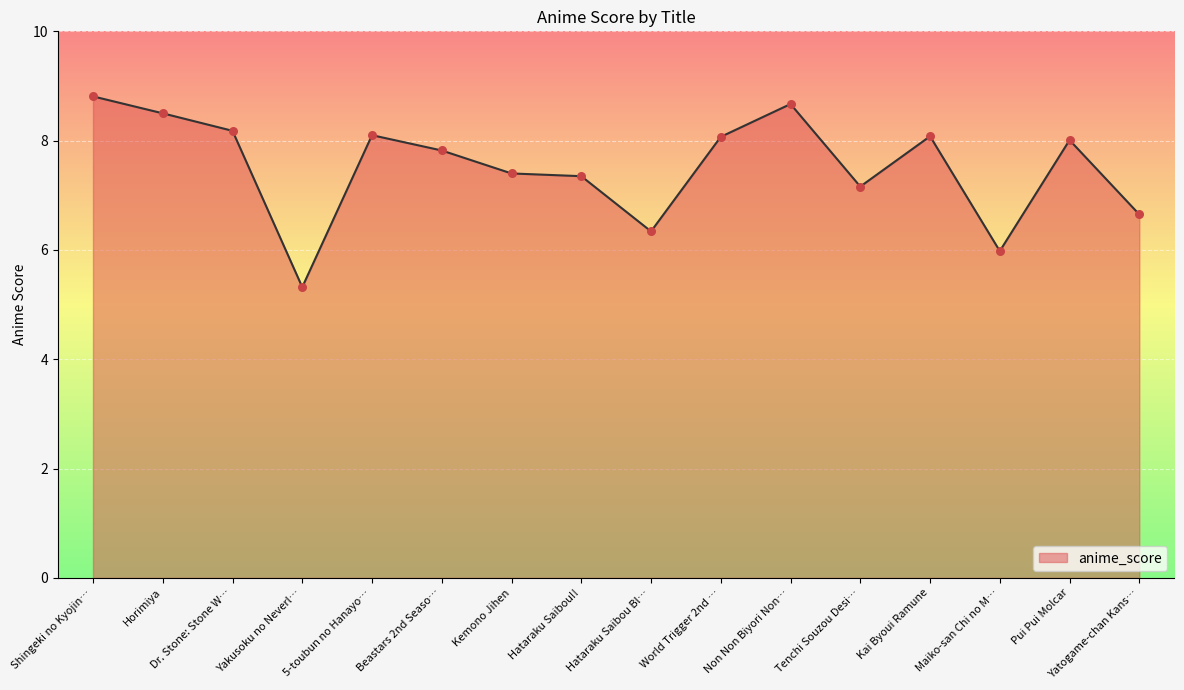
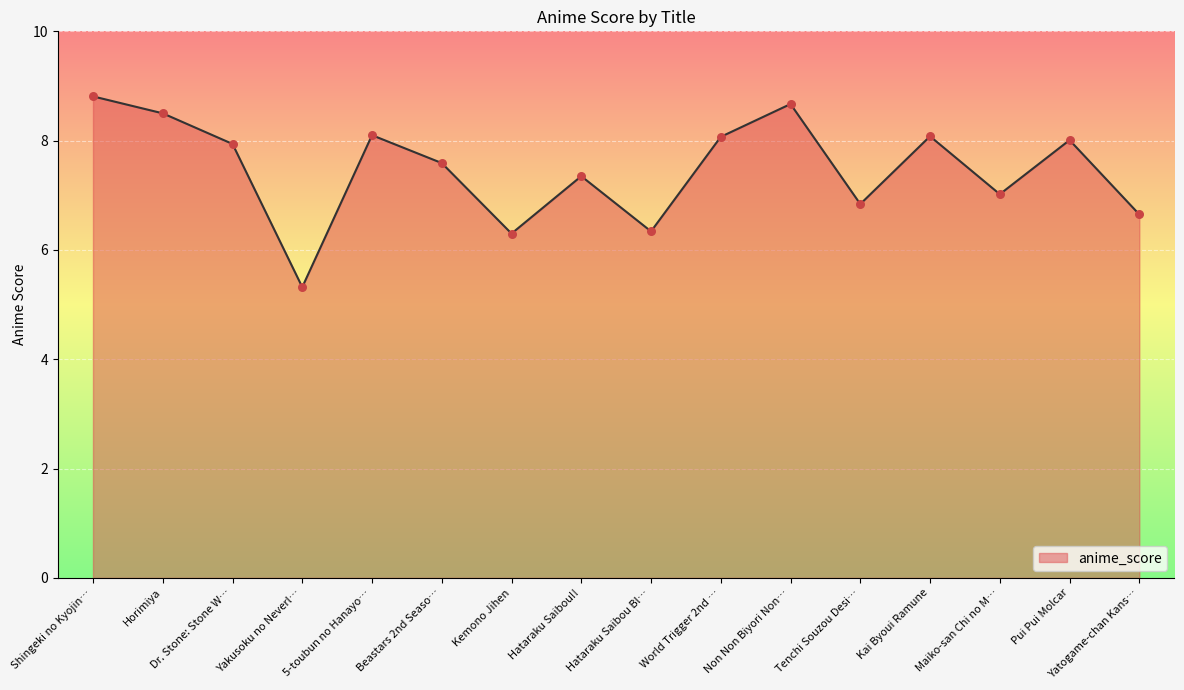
Dr. Stone: Stone W…: 8.2 -> 7.9
Beastars 2nd Seaso…: 7.8 -> 7.6
Kemono Jihen: 7.4 -> 6.3
Tenchi Souzou Desi…: 7.2 -> 6.8
Maiko-san Chi no M…: 6.0 -> 7.0
